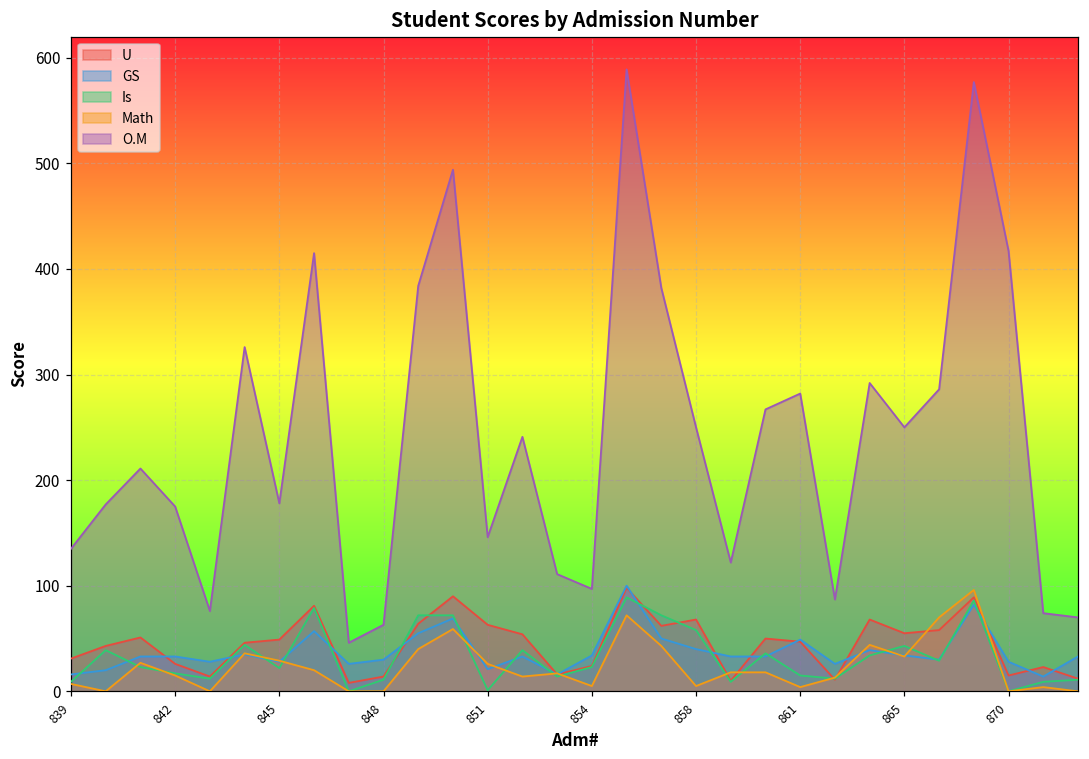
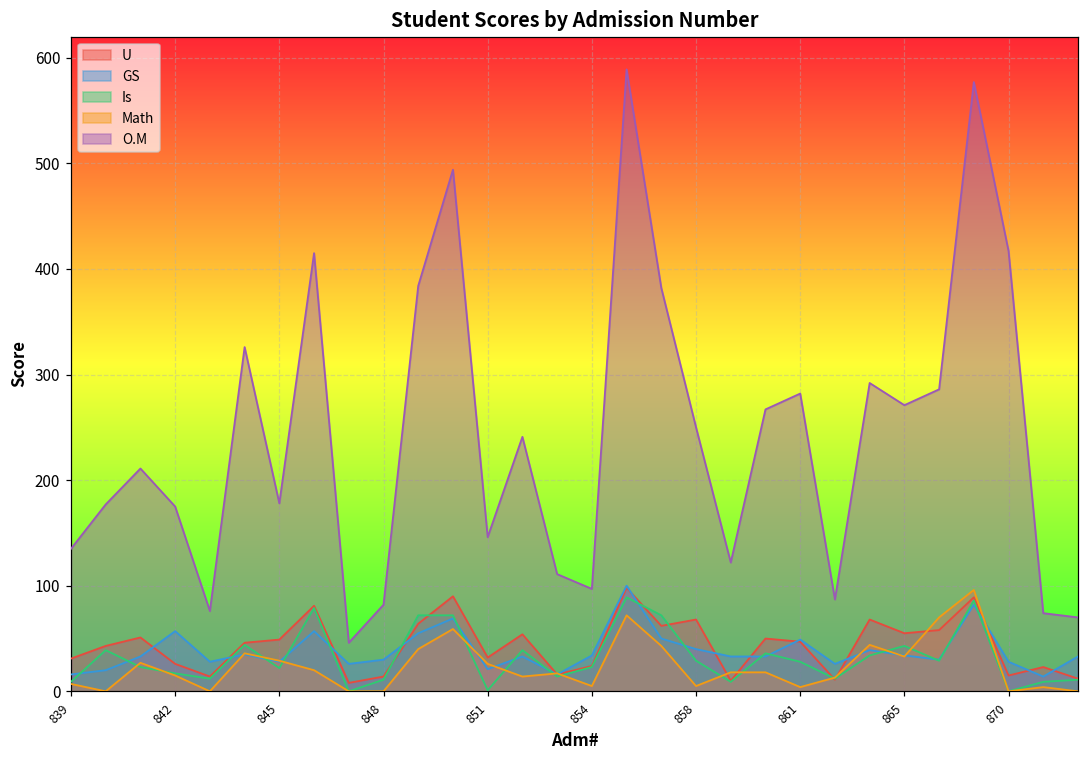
GS, 842: 30 -> 60
O.M, 848: 60 -> 80
U, 851: 60 -> 30
Is, 858: 60 -> 30
Is, 861: 20 -> 30
O.M, 865: 250 -> 270
